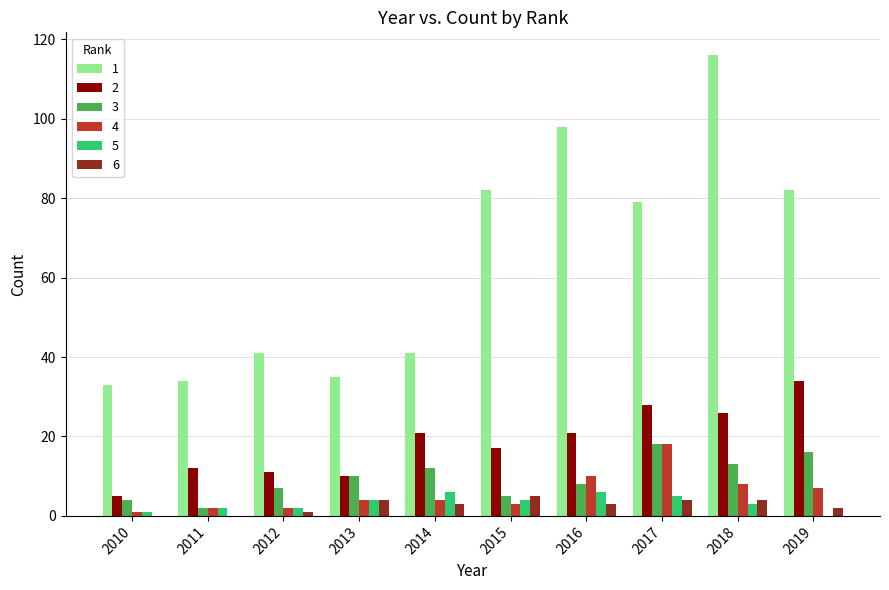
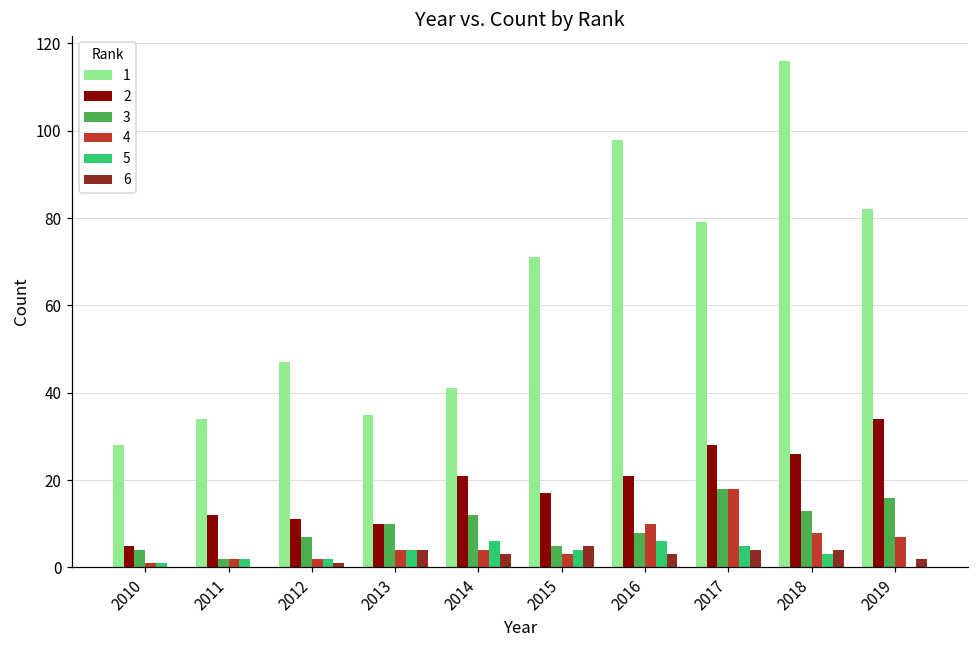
1, 2010: 33 -> 28
1, 2012: 41 -> 47
1, 2015: 82 -> 71
